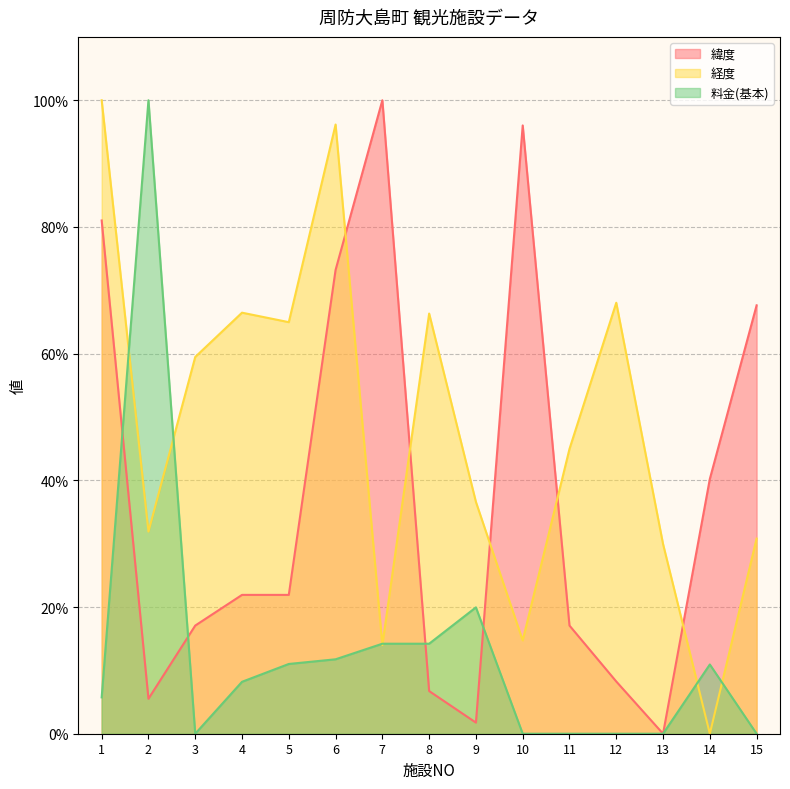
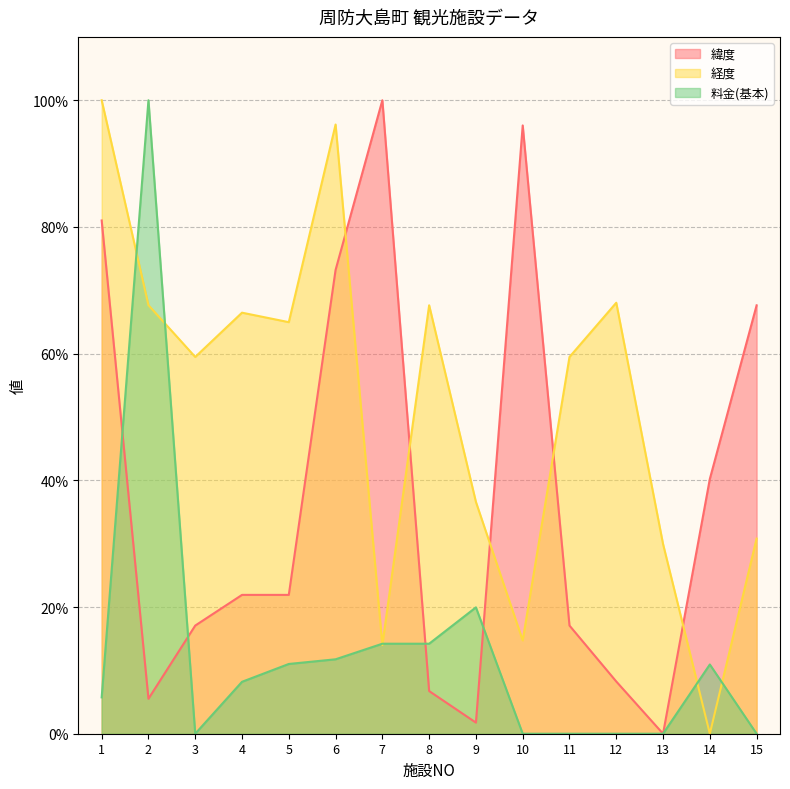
経度, 2: 32% -> 68%
経度, 8: 66% -> 68%
経度, 11: 45% -> 59%
